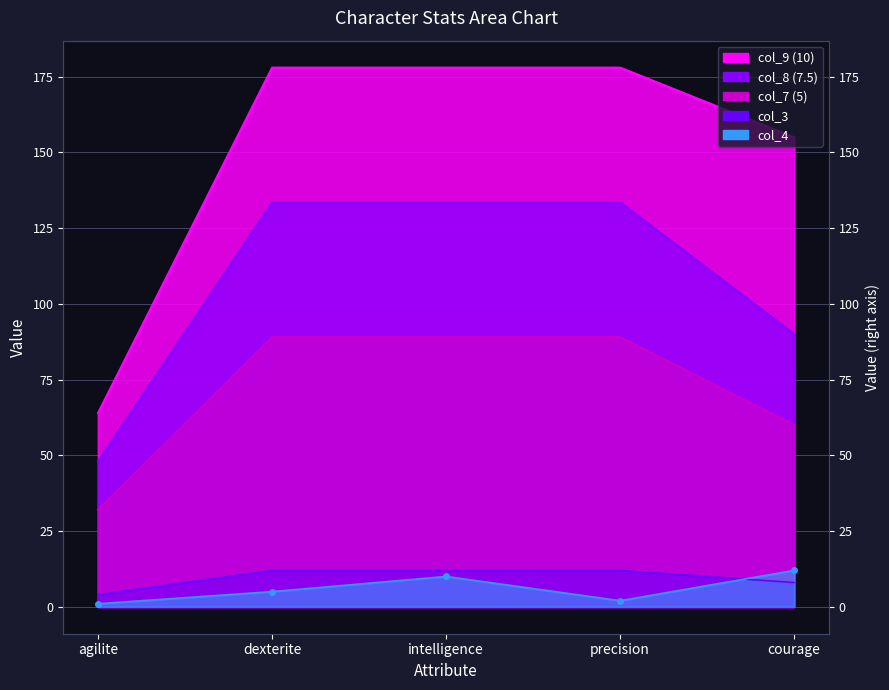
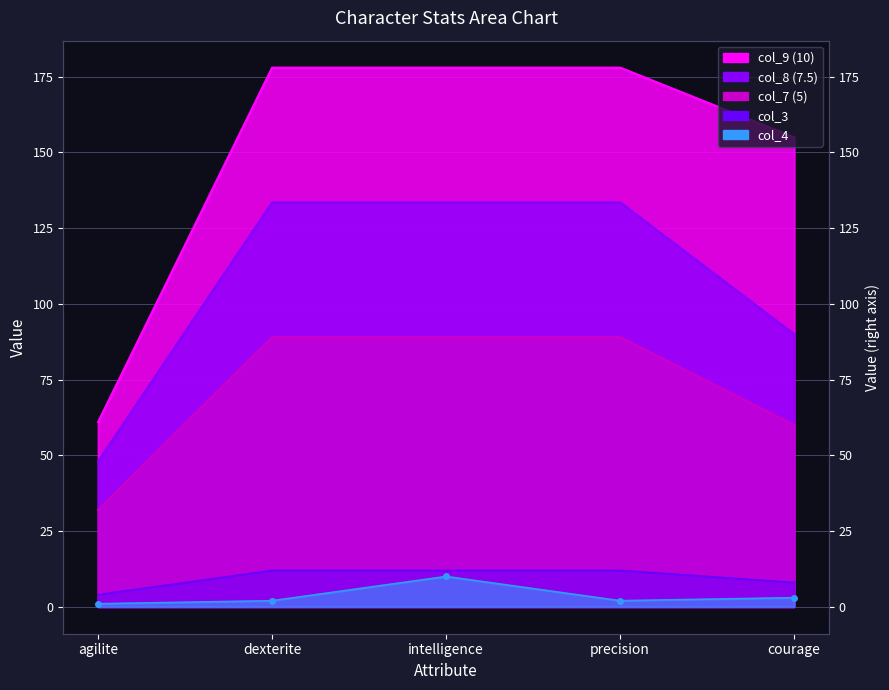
col_9 (10), agilite: 64 -> 61
col_4, dexterite: 5 -> 2
col_4, courage: 12 -> 3
